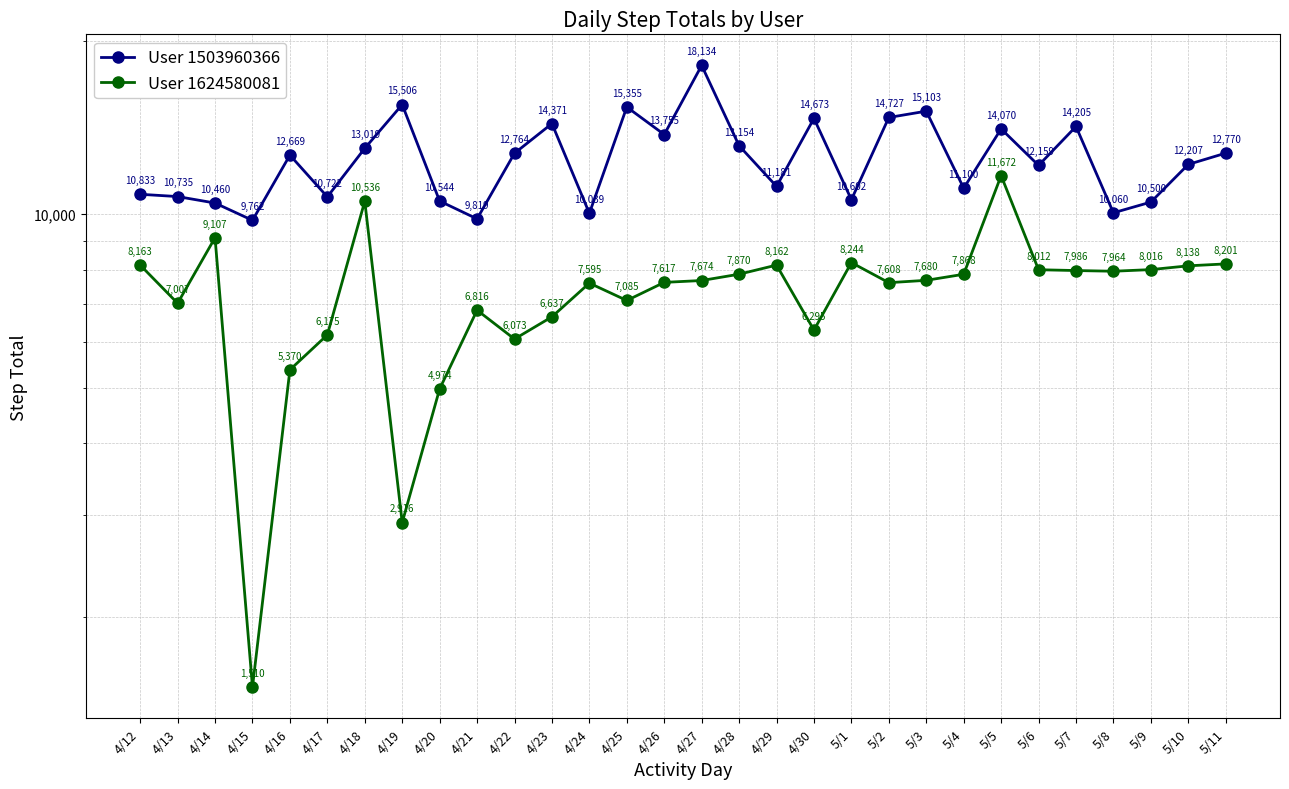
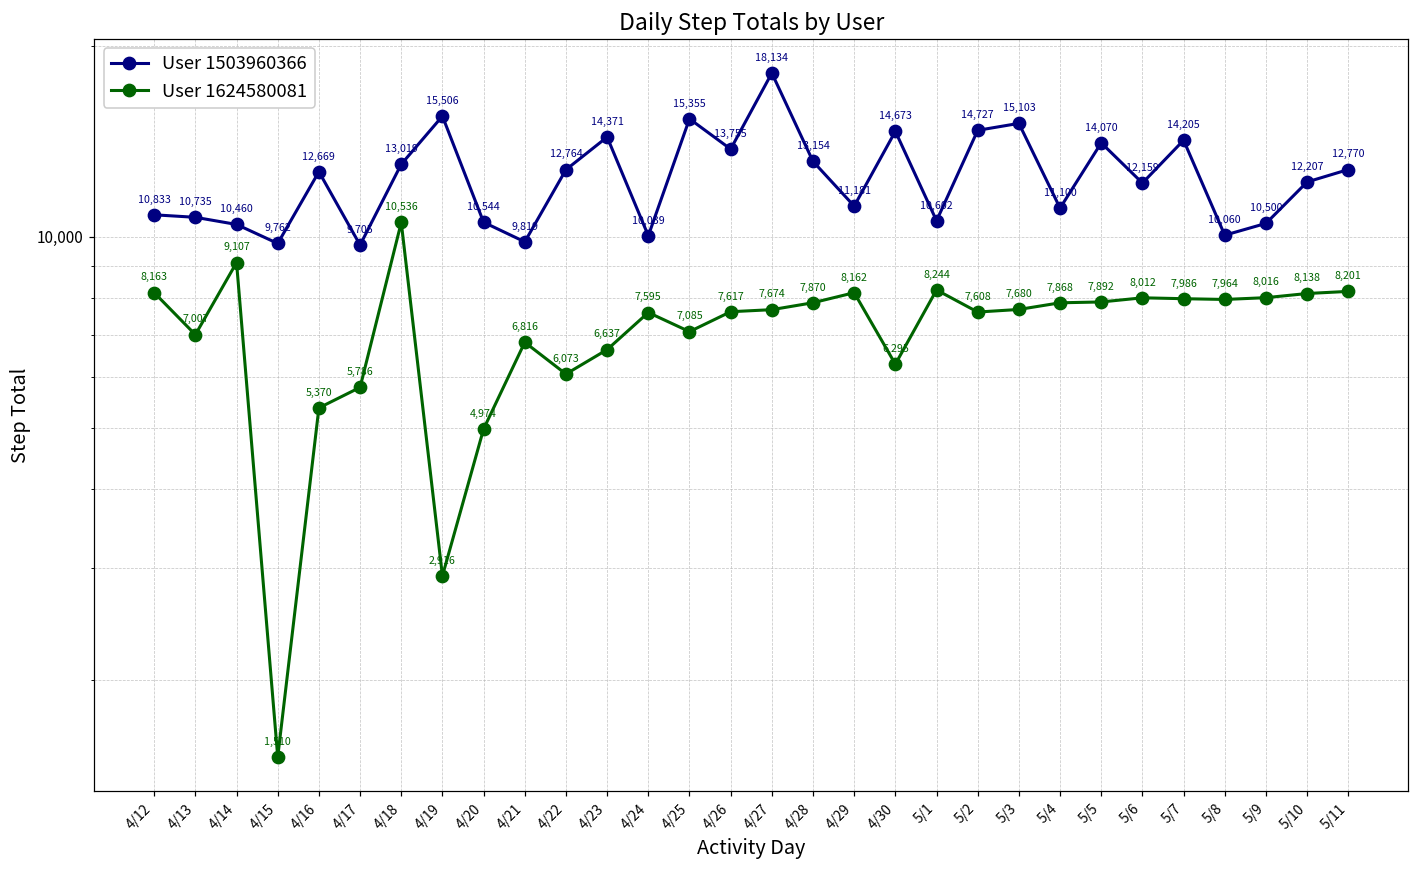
User 1503960366, 4/17: 10,722 -> 9,705
User 1624580081, 4/17: 6,175 -> 5,786
User 1624580081, 5/5: 11,672 -> 7,892
